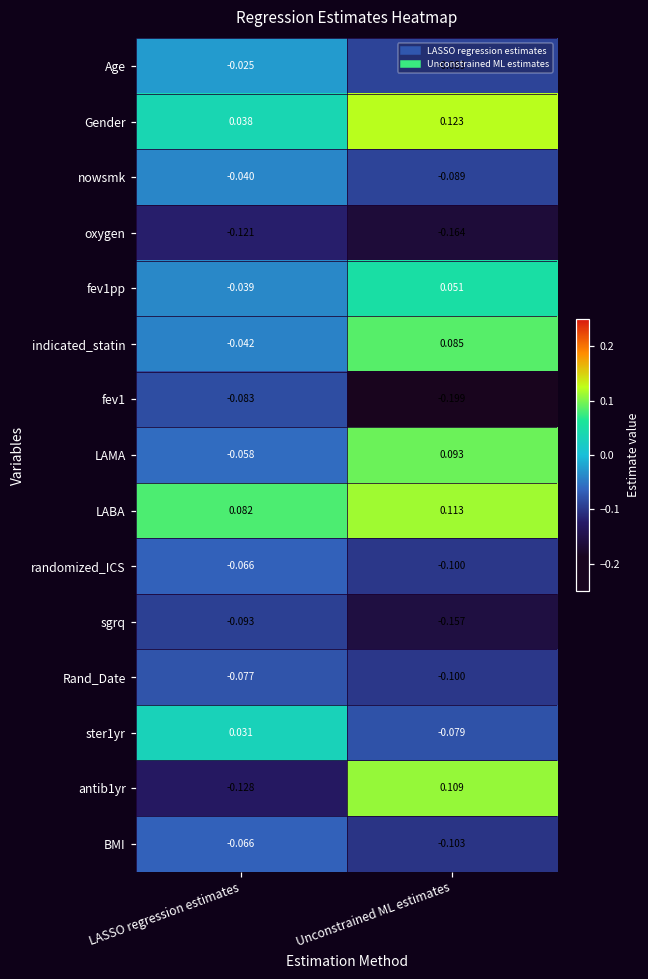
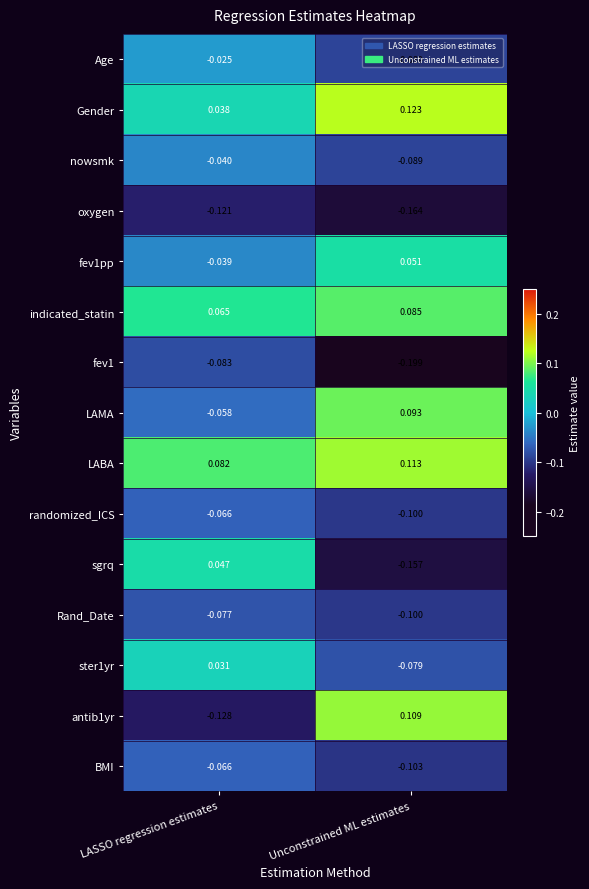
indicated_statin, LASSO regression estimates: -0.042 -> 0.065
sgrq, LASSO regression estimates: -0.093 -> 0.047
